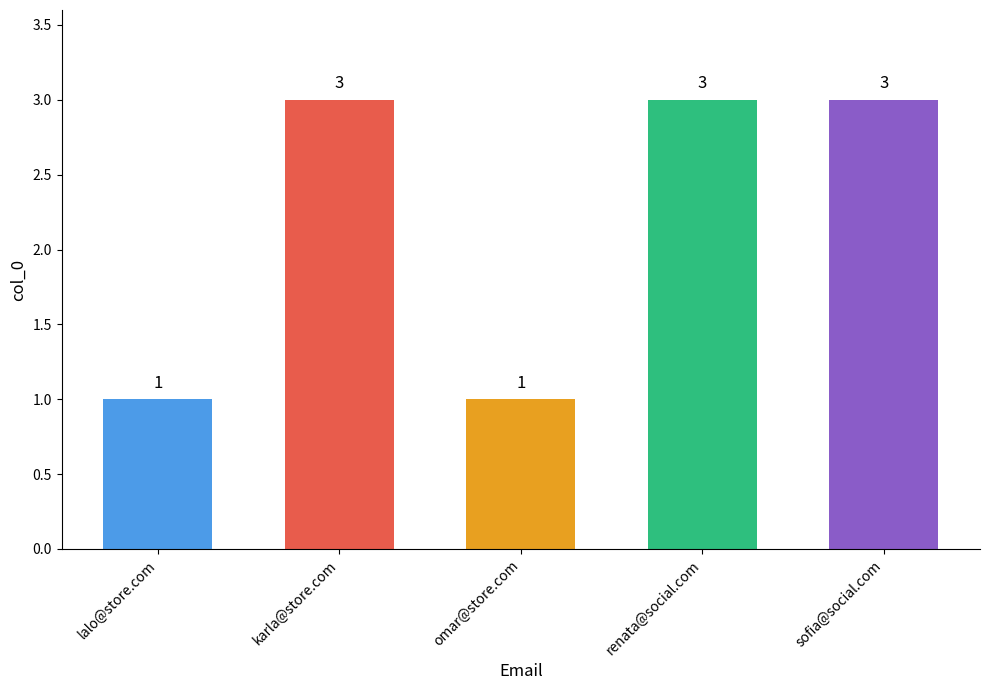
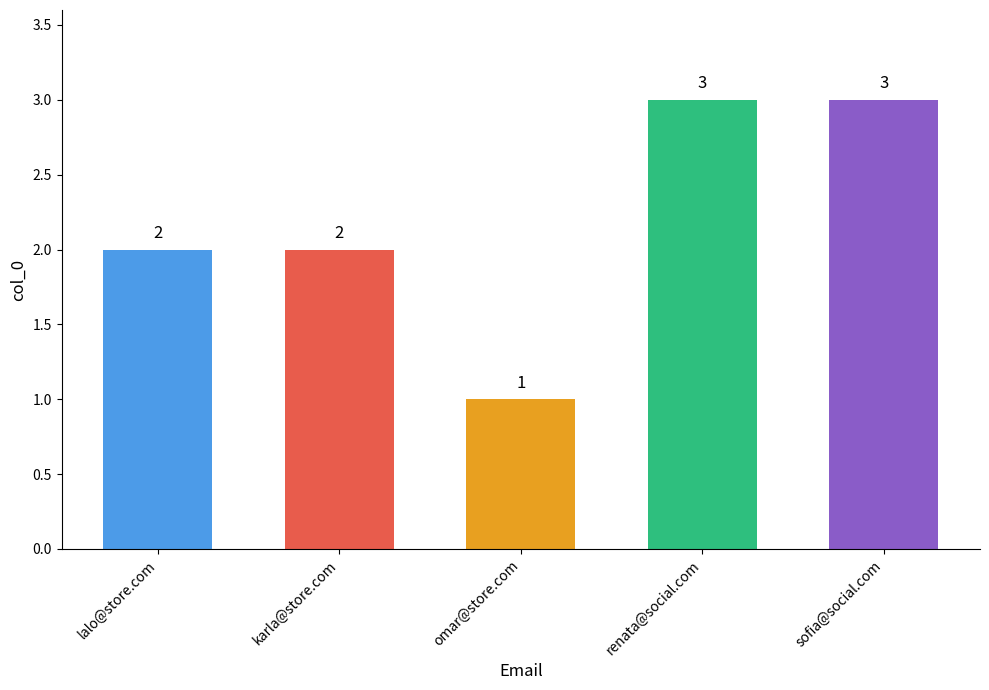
lalo@store.com: 1 -> 2
karla@store.com: 3 -> 2
